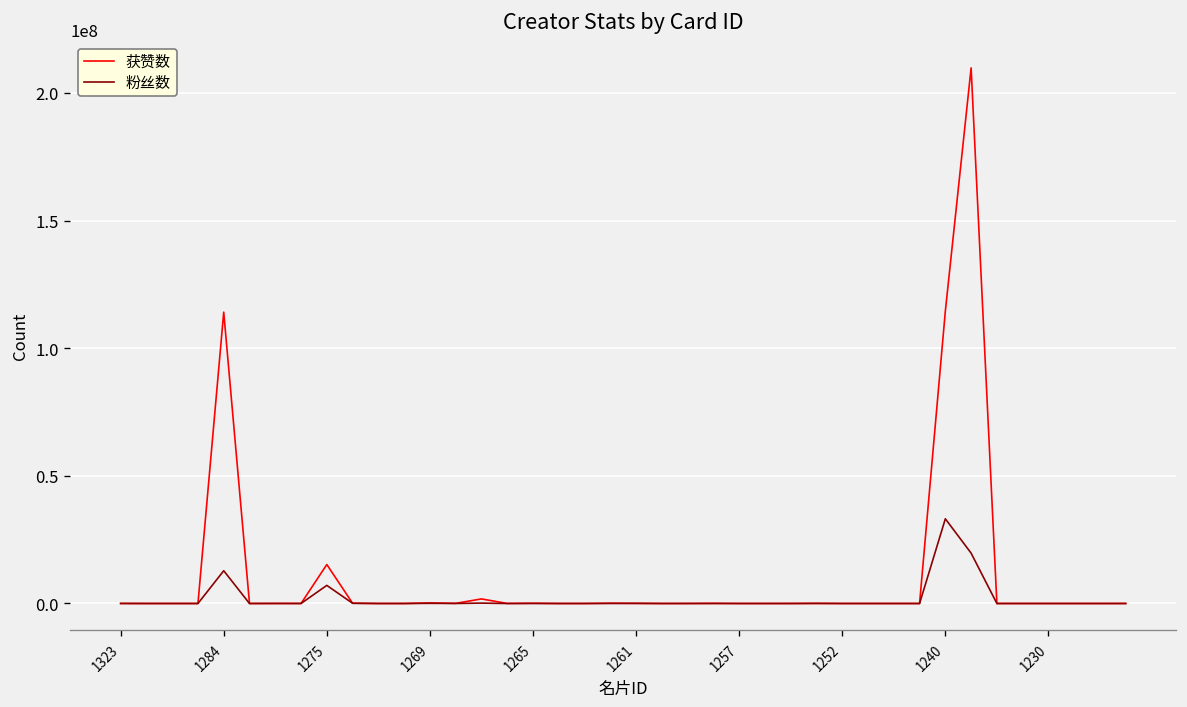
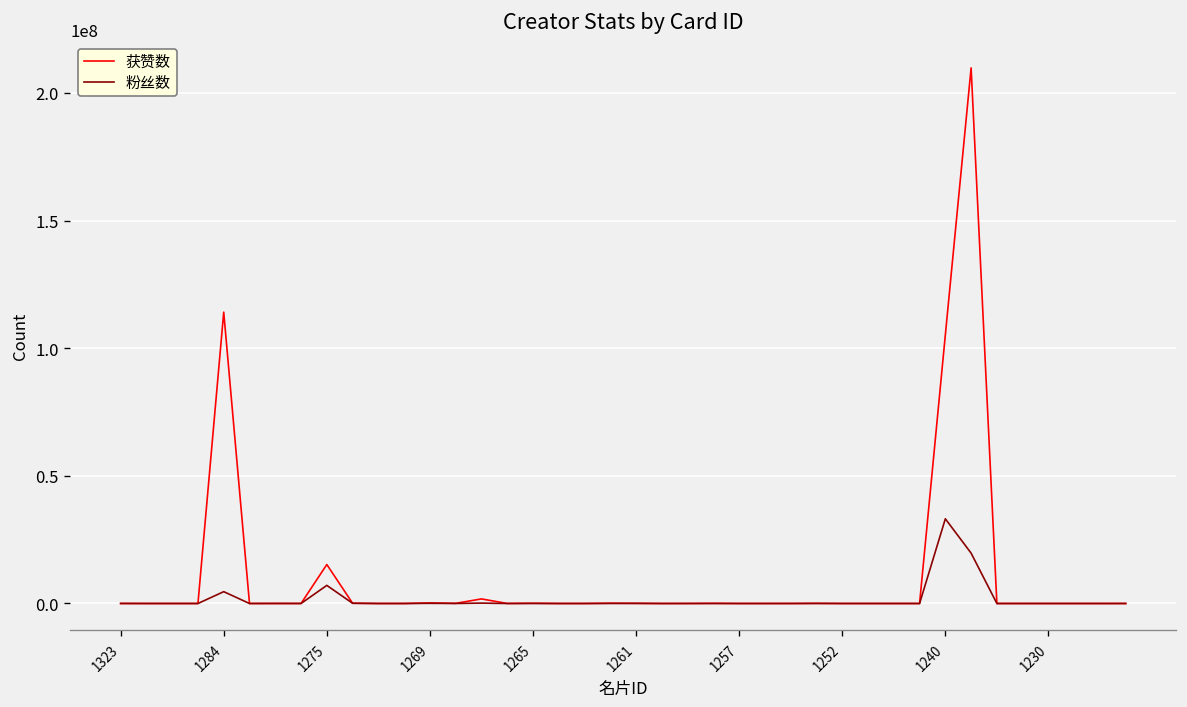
粉丝数, 1284: 13000000 -> 5000000
获赞数, 1240: 115000000 -> 105000000
